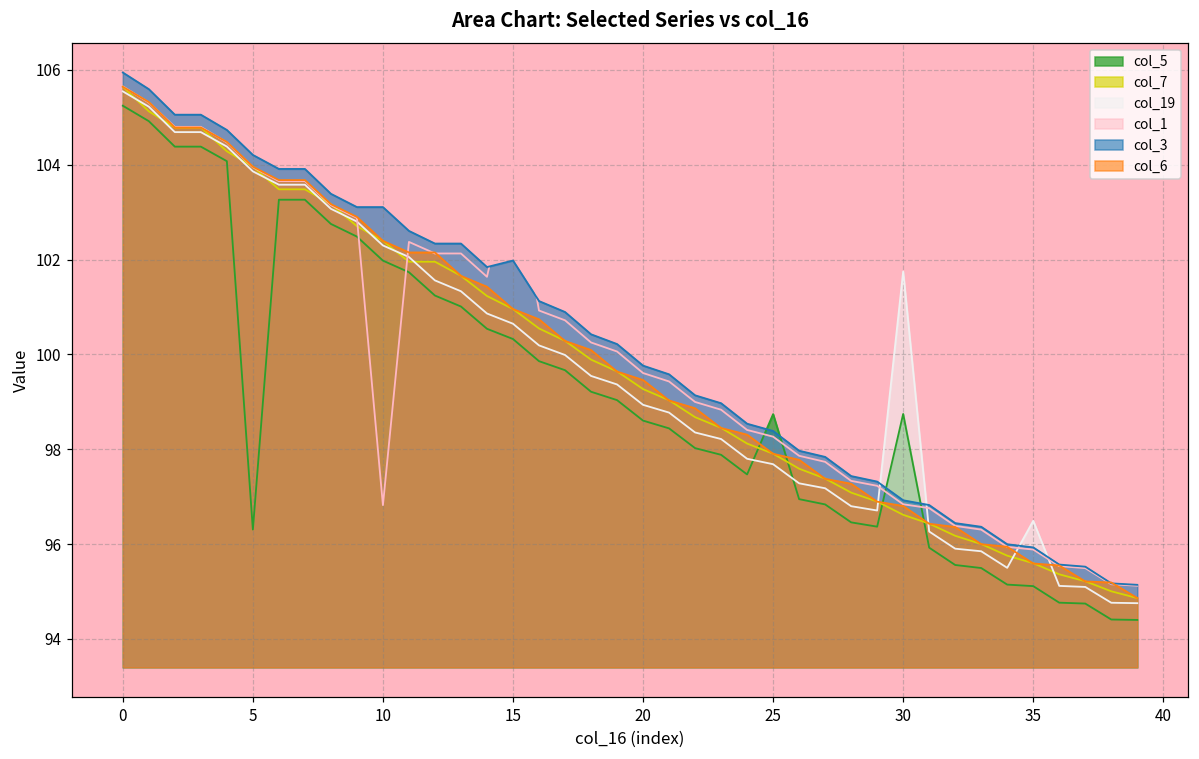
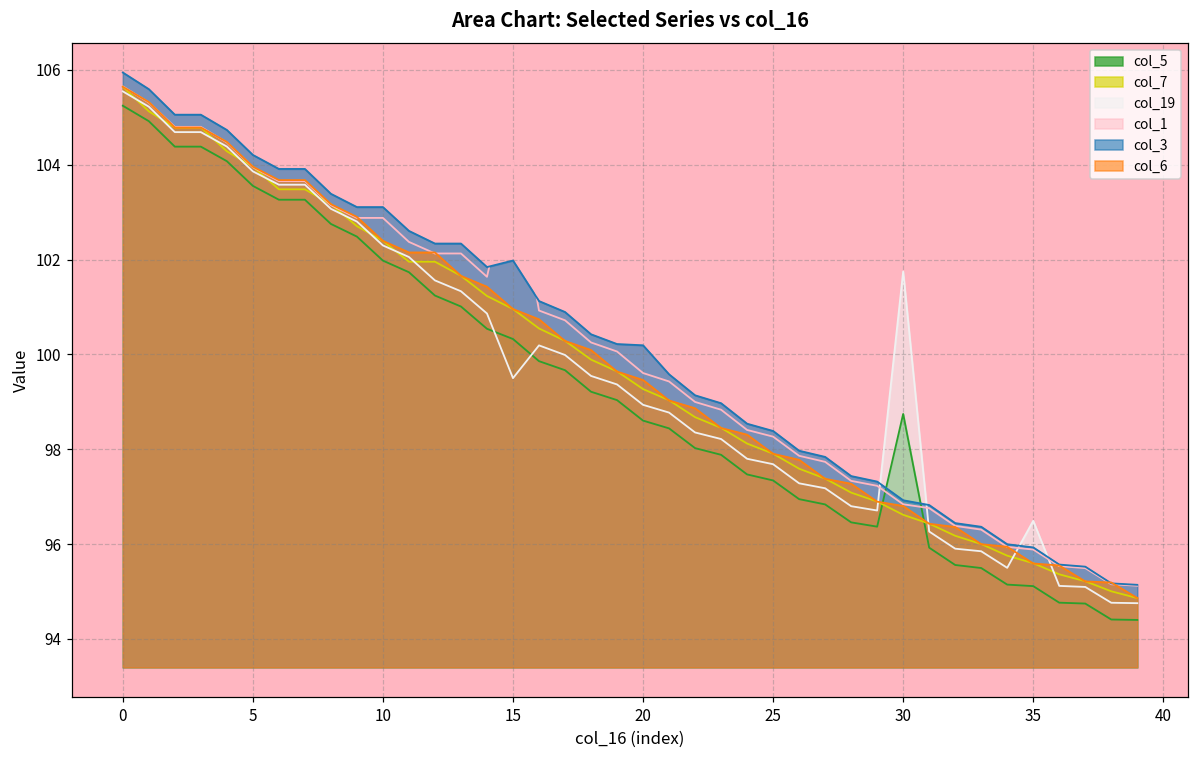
col_5, 5: 96.3 -> 103.6
col_1, 10: 96.8 -> 102.9
col_19, 15: 100.6 -> 99.5
col_3, 20: 99.8 -> 100.2
col_5, 25: 98.7 -> 97.3
